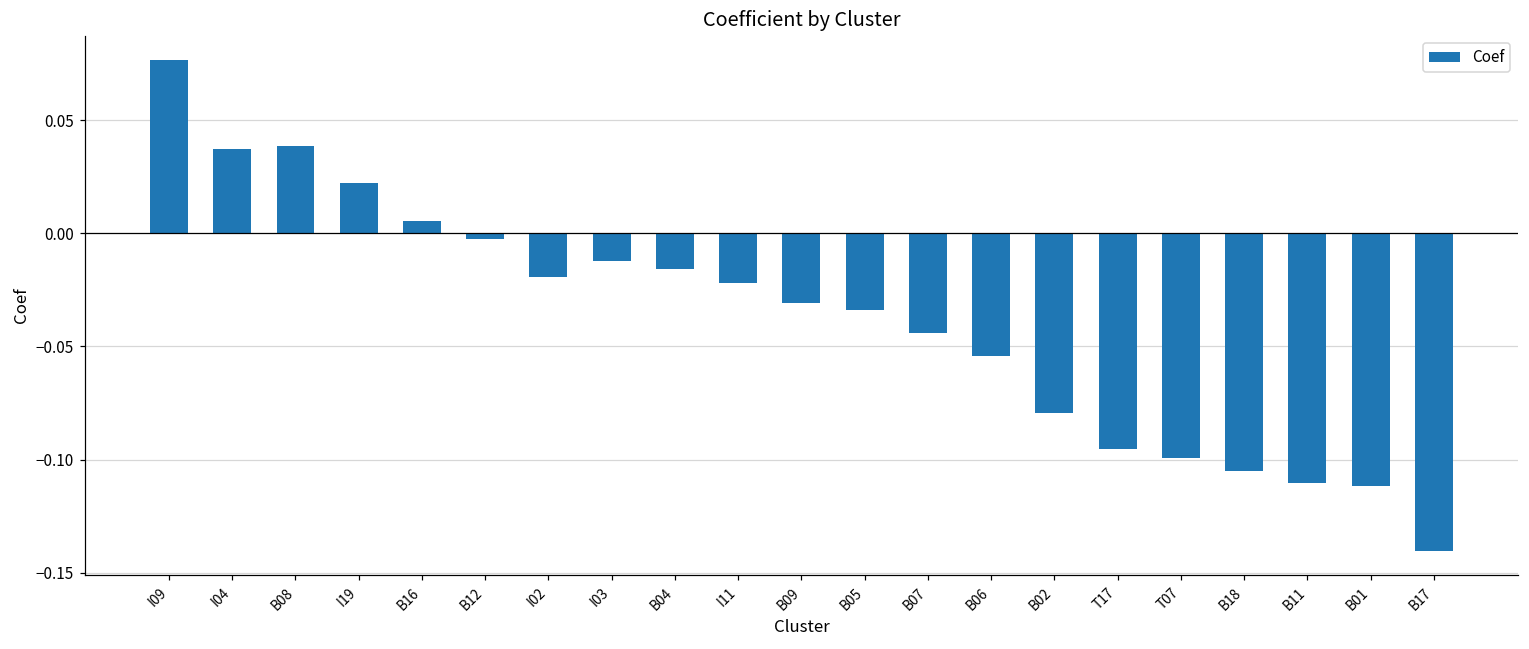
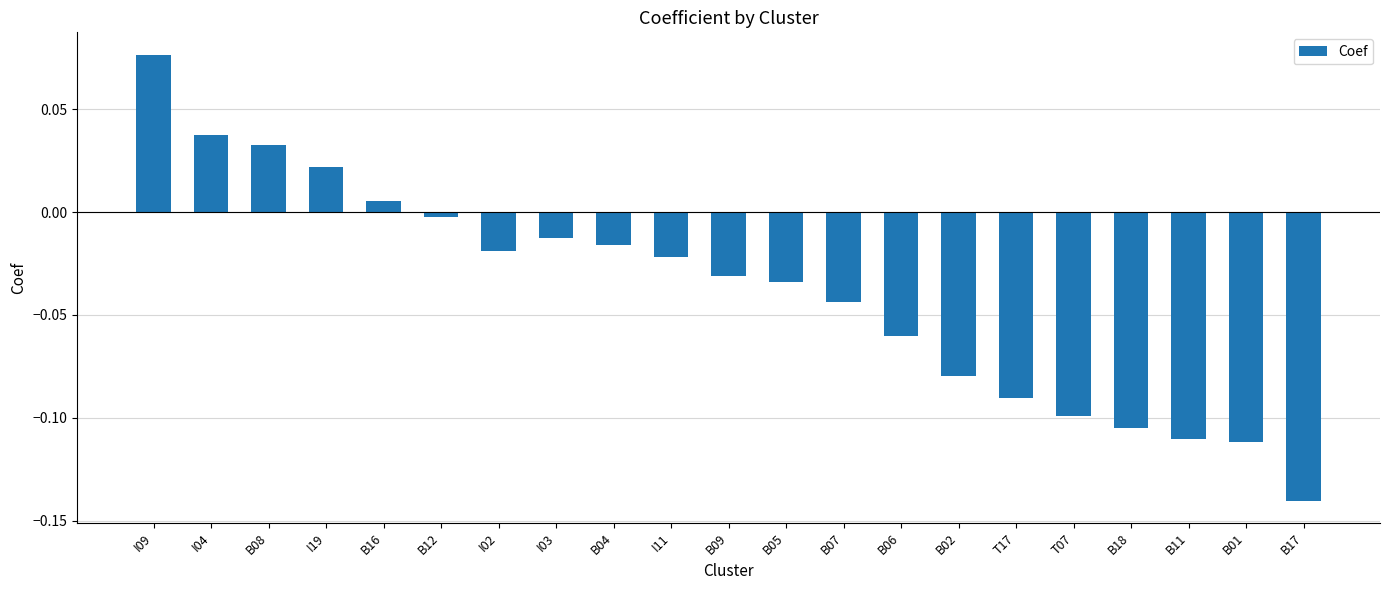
B08: 0.039 -> 0.033
B06: -0.054 -> -0.060
T17: -0.095 -> -0.090
